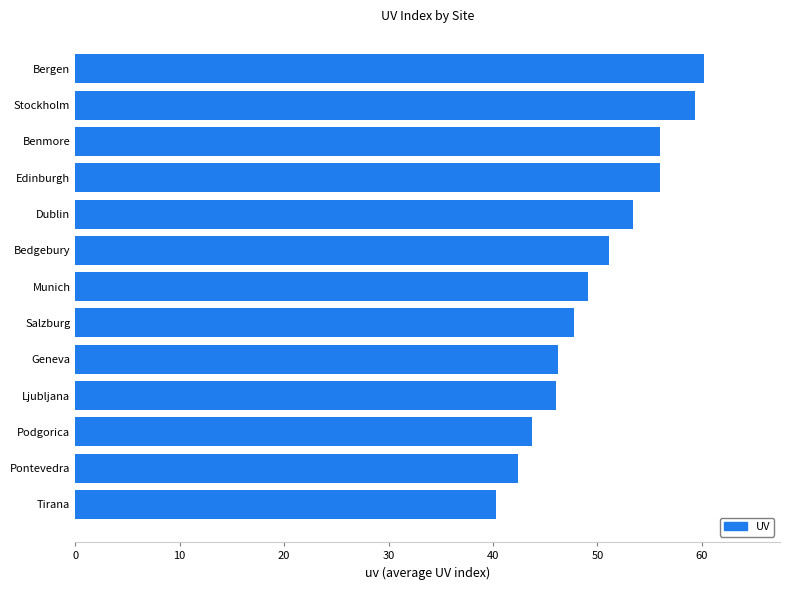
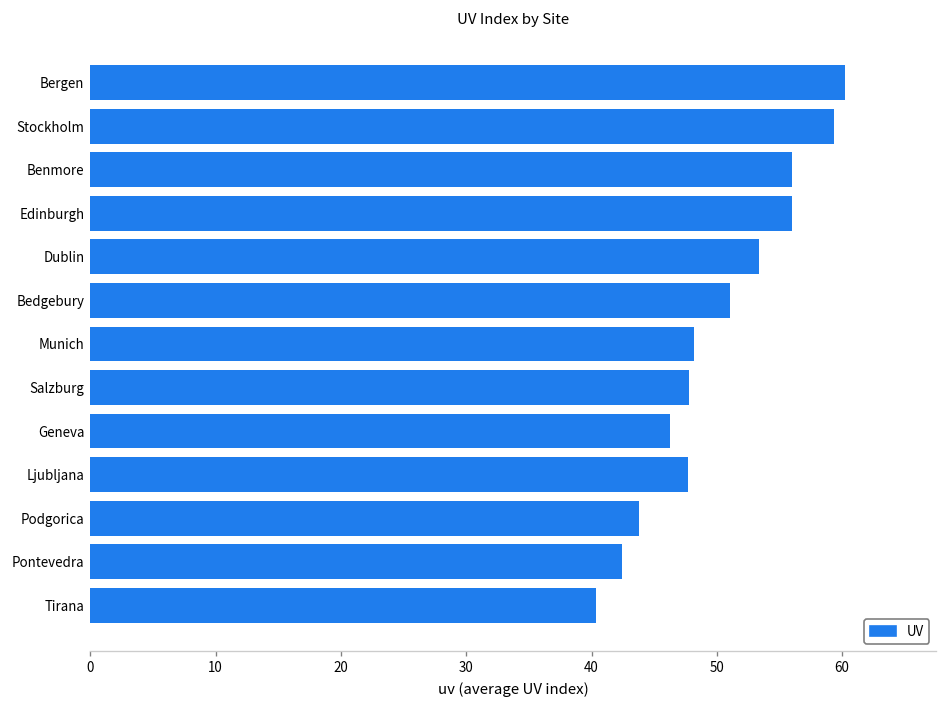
Munich: 49.1 -> 48.2
Ljubljana: 46.0 -> 47.7
